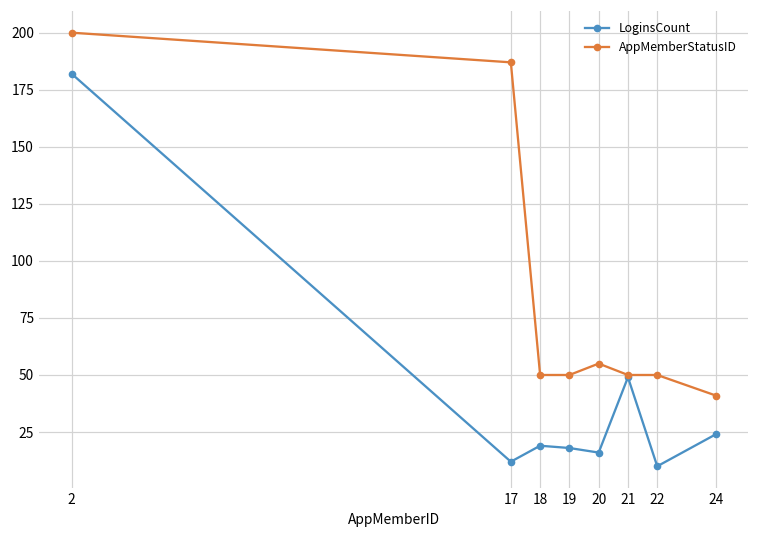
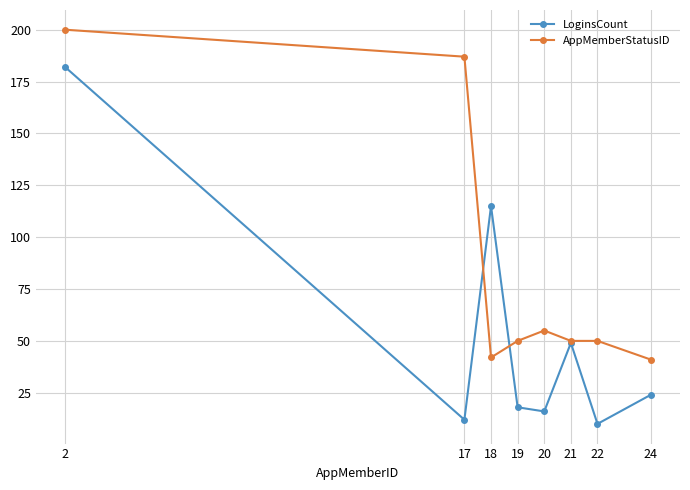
LoginsCount, 18: 19 -> 115
AppMemberStatusID, 18: 50 -> 42
